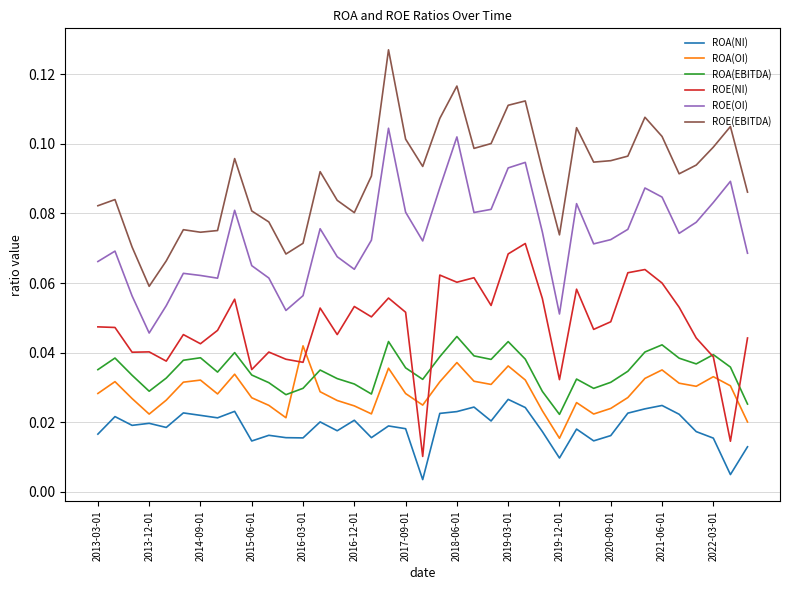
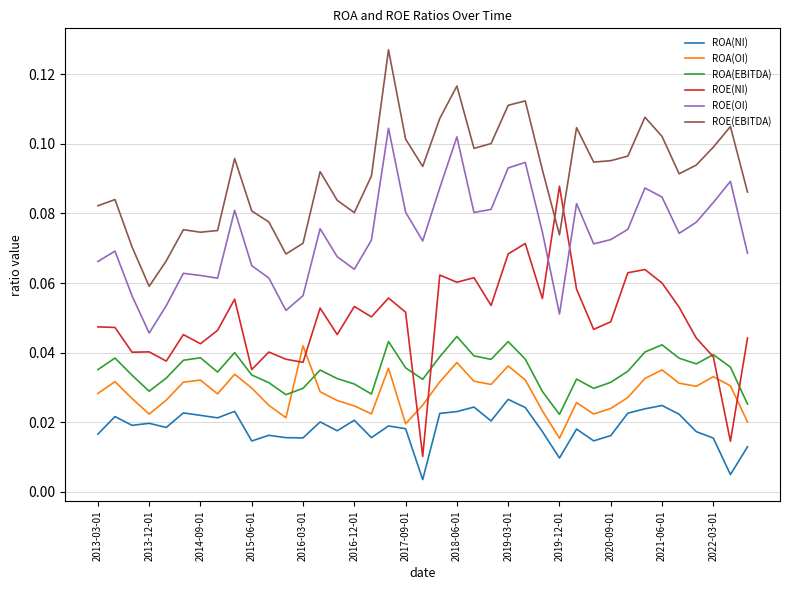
ROA(OI), 2015-06-01: 0.027 -> 0.030
ROA(OI), 2017-09-01: 0.028 -> 0.020
ROE(NI), 2019-12-01: 0.032 -> 0.088
